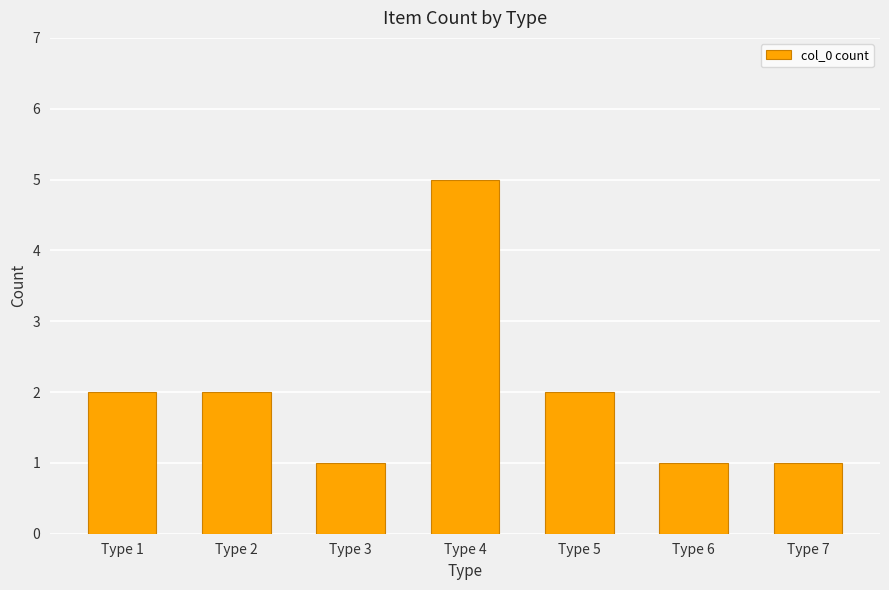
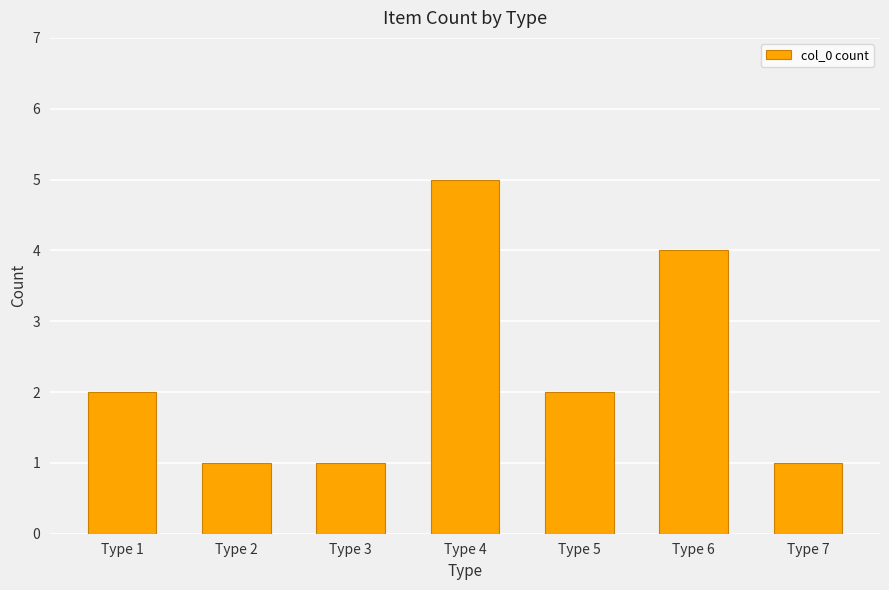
Type 2: 2 -> 1
Type 6: 1 -> 4
